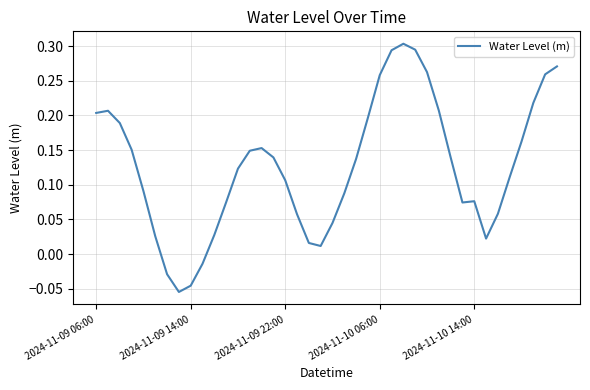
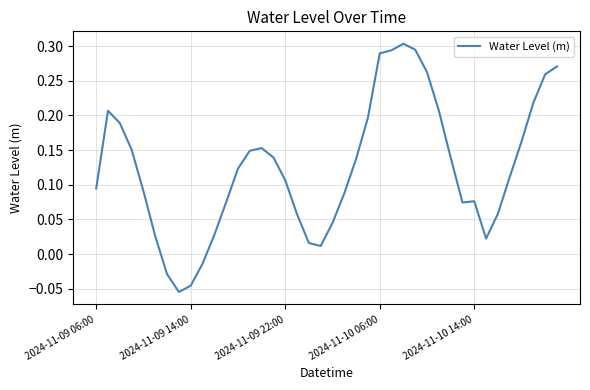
2024-11-09 06:00: 0.20 -> 0.09
2024-11-10 06:00: 0.26 -> 0.29
